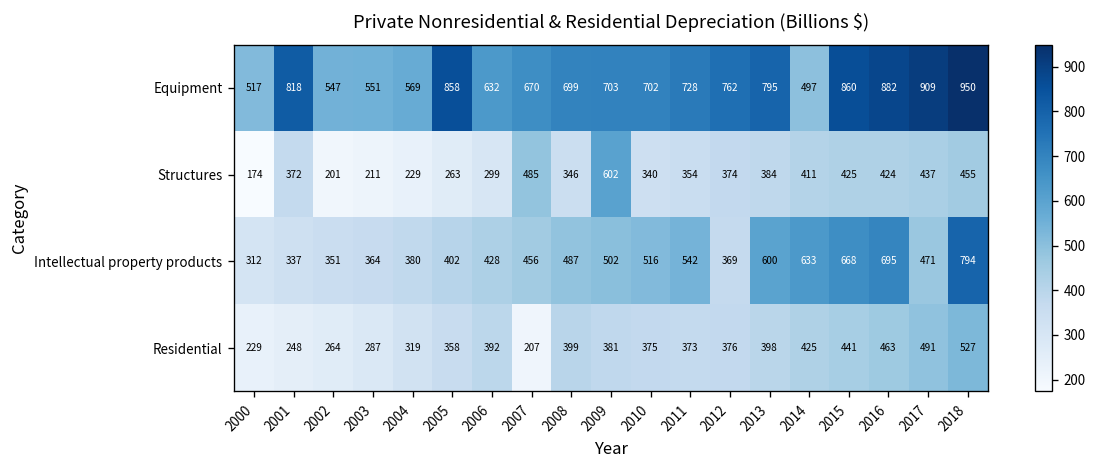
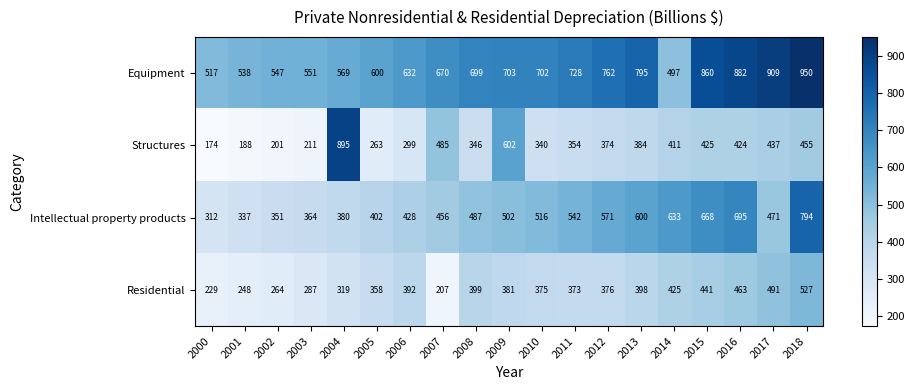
Equipment, 2001: 818 -> 538
Equipment, 2005: 858 -> 600
Structures, 2001: 372 -> 188
Structures, 2004: 229 -> 895
Intellectual property products, 2012: 369 -> 571
